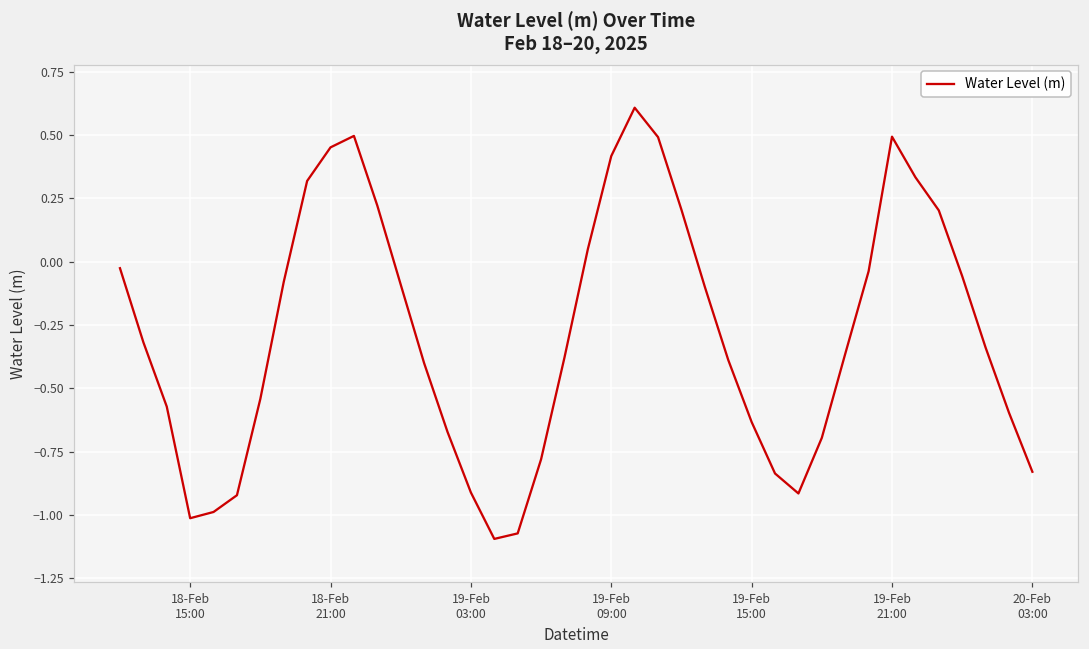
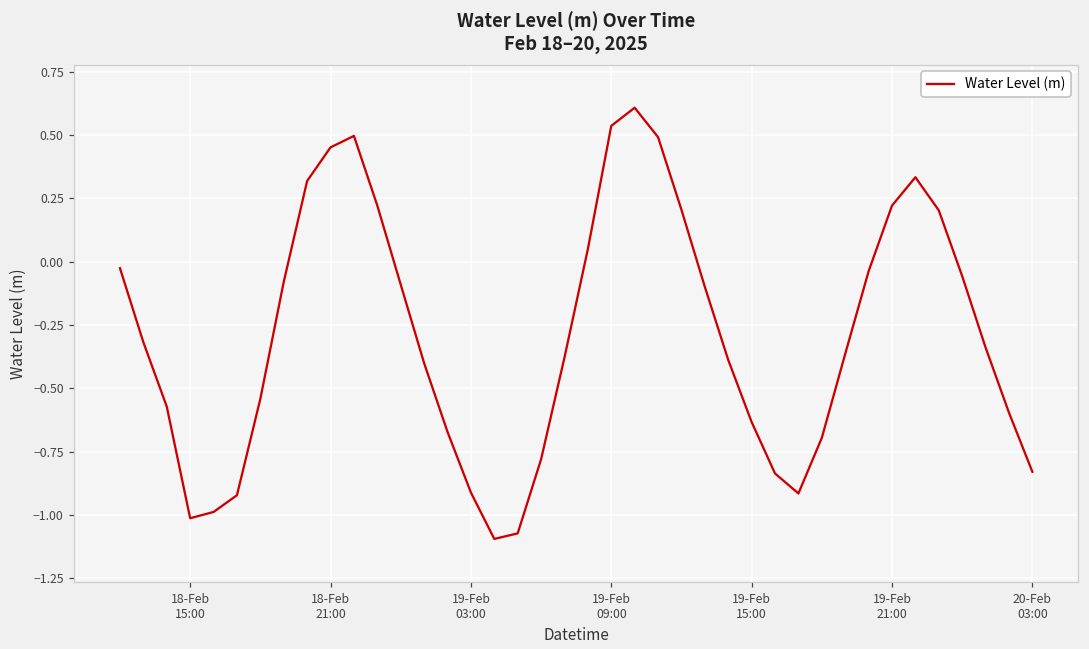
19-Feb 09:00: 0.42 -> 0.54
19-Feb 21:00: 0.49 -> 0.22
